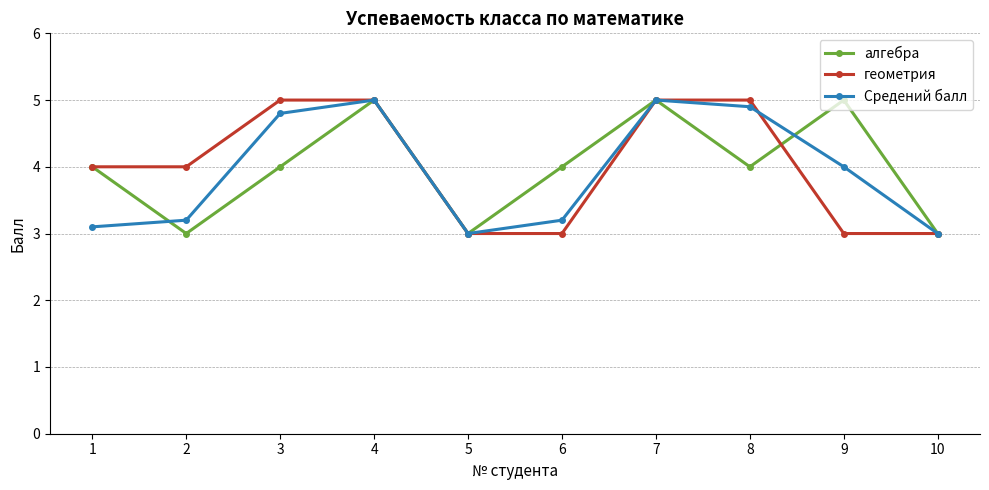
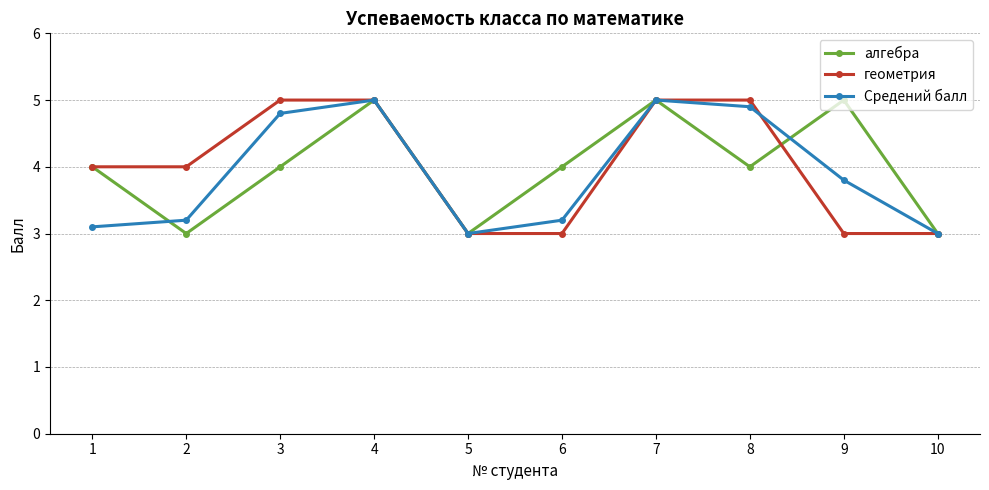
Средений балл, 9: 4.0 -> 3.8
